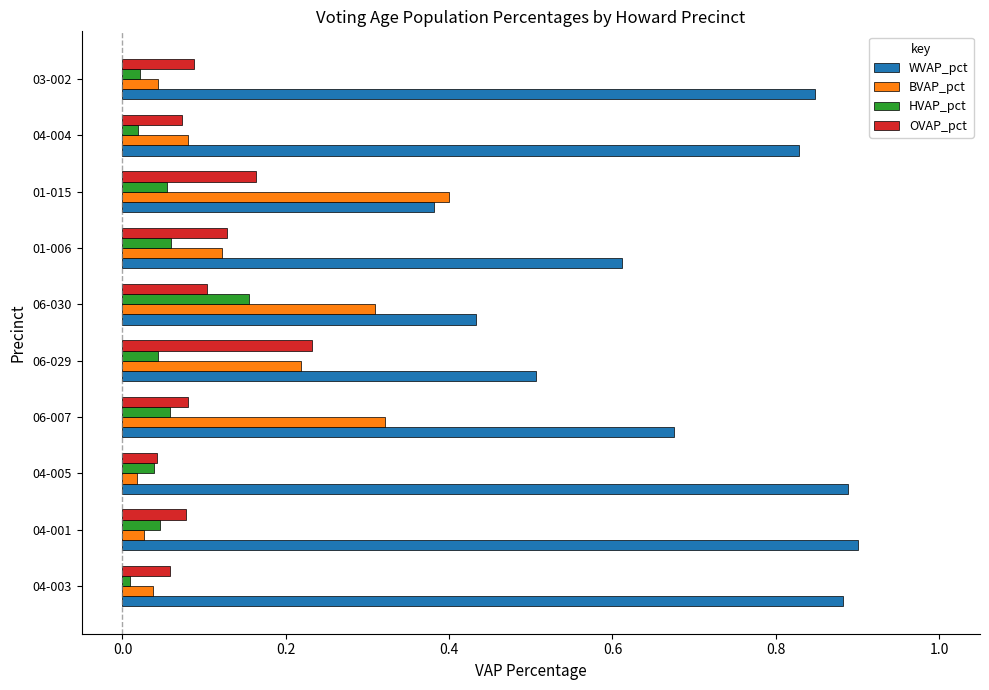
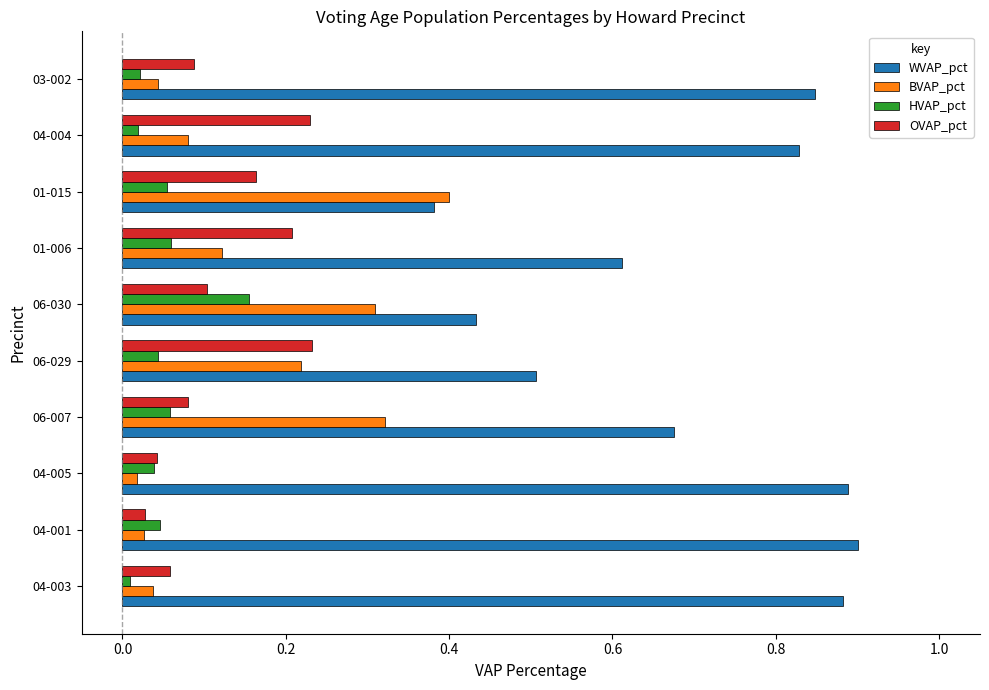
OVAP_pct, 04-004: 0.07 -> 0.23
OVAP_pct, 01-006: 0.13 -> 0.21
OVAP_pct, 04-001: 0.08 -> 0.03
